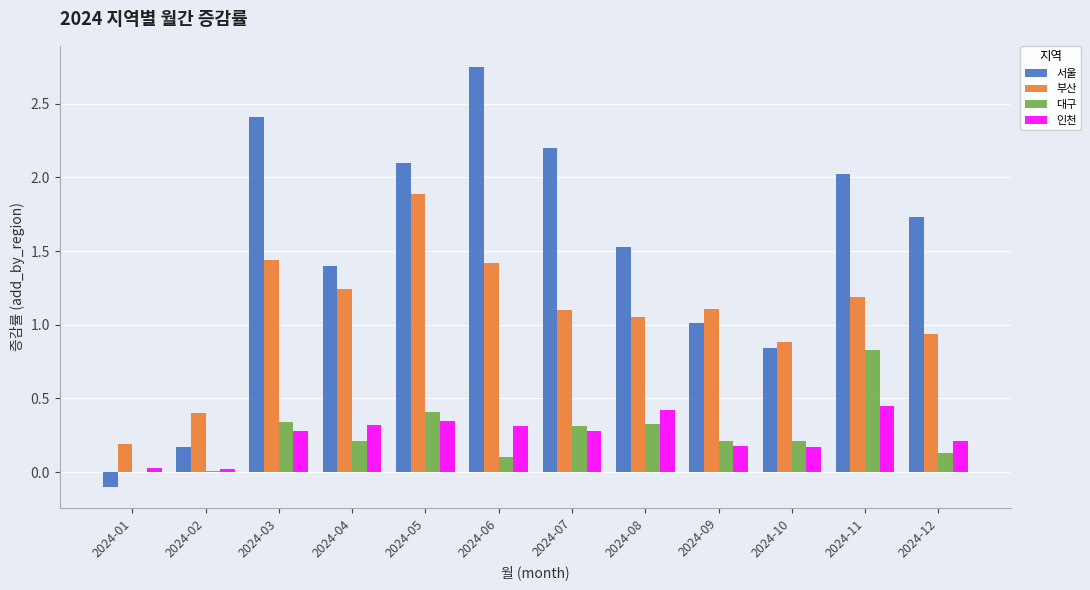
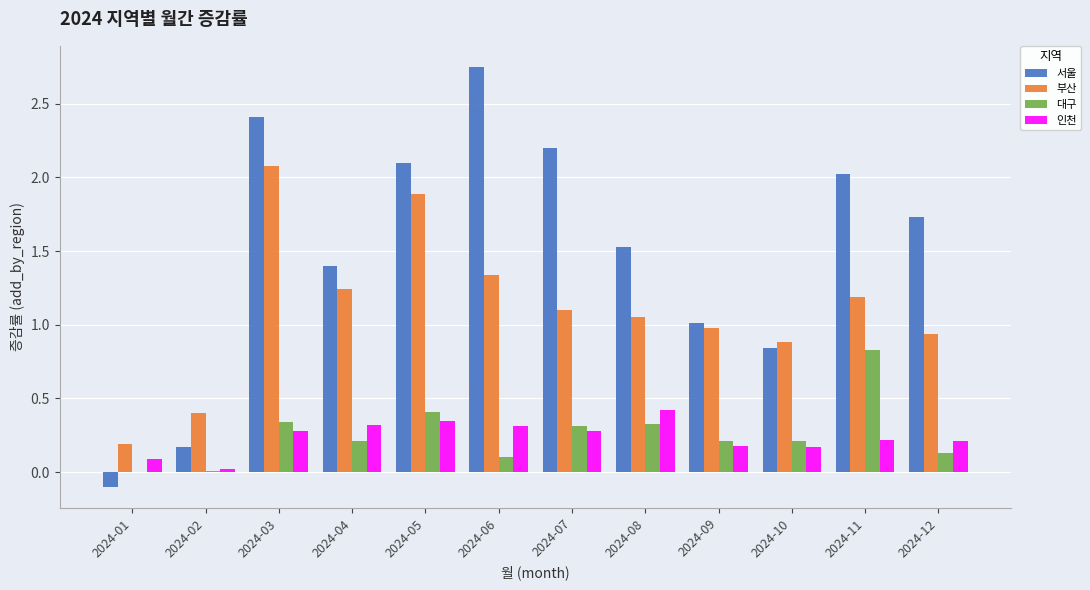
인천, 2024-01: 0.03 -> 0.09
부산, 2024-03: 1.44 -> 2.08
부산, 2024-06: 1.42 -> 1.34
부산, 2024-09: 1.11 -> 0.98
인천, 2024-11: 0.45 -> 0.22
